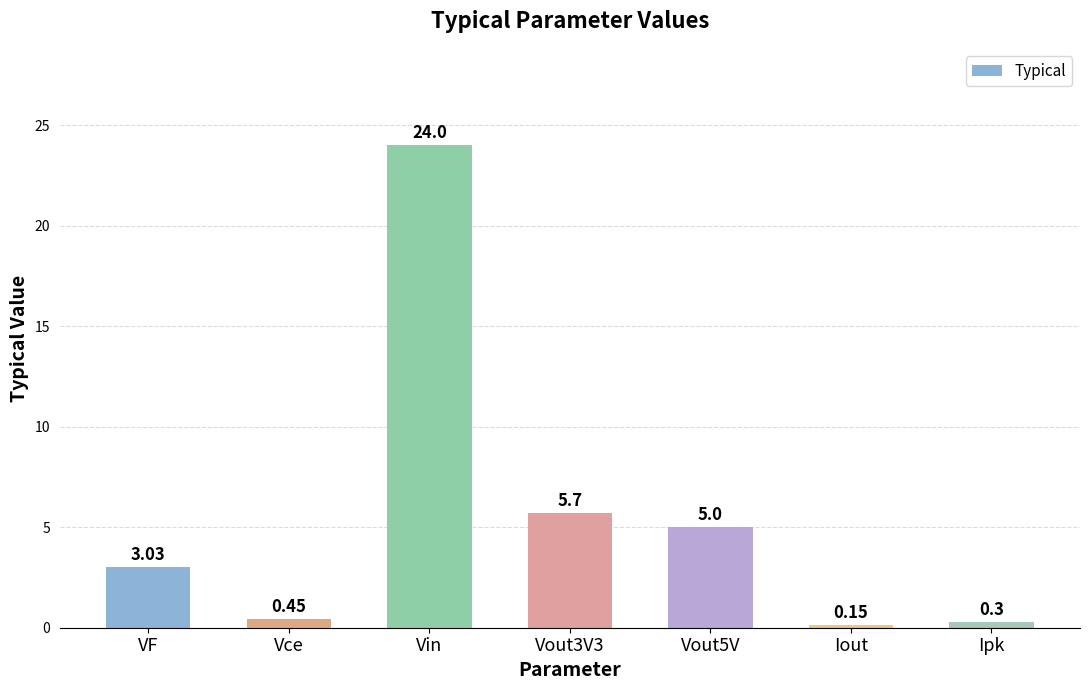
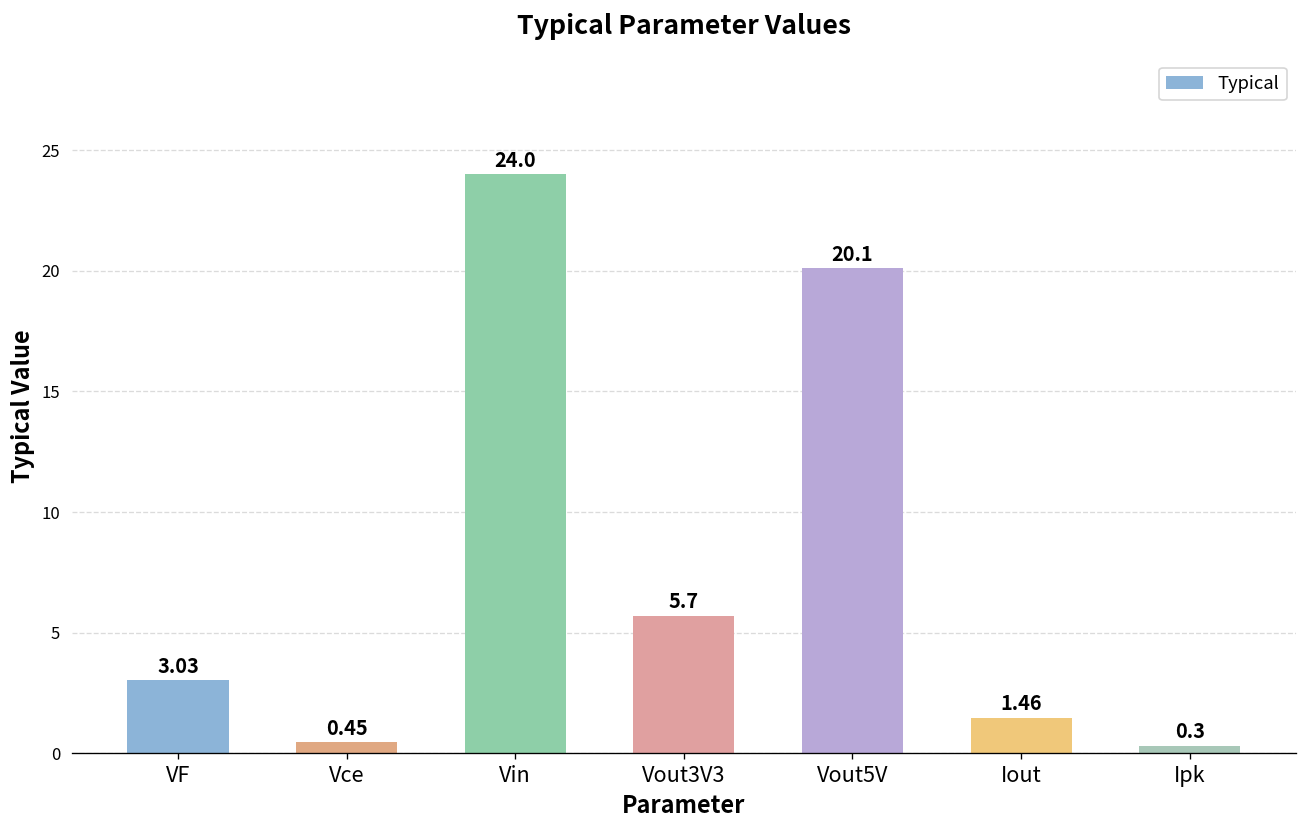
Vout5V: 5.0 -> 20.1
Iout: 0.15 -> 1.46
